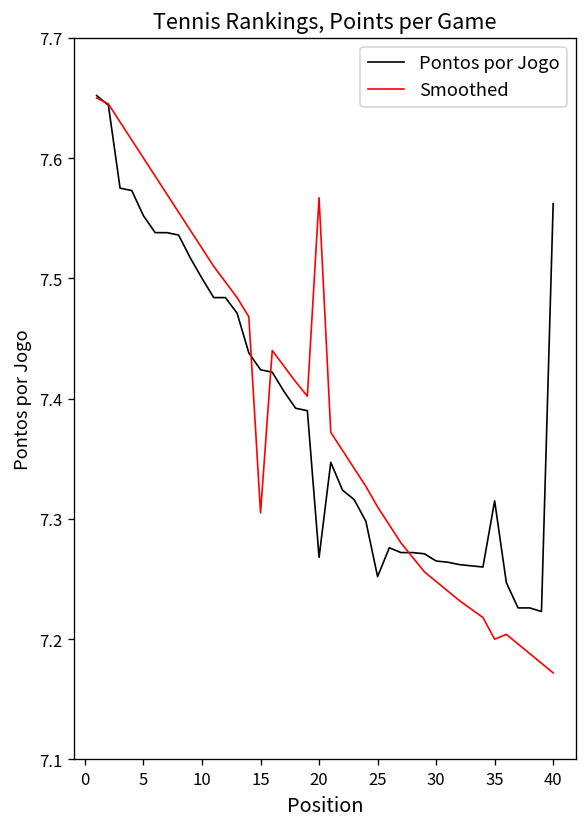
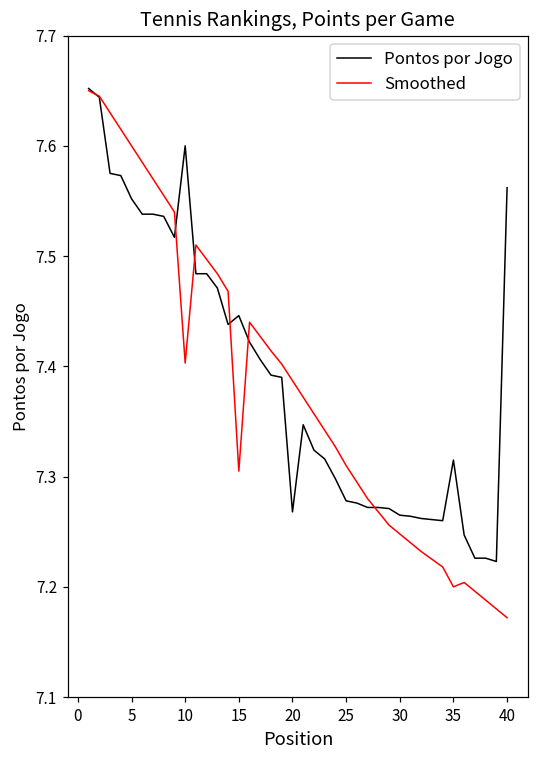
Pontos por Jogo, 10: 7.5 -> 7.6
Smoothed, 10: 7.525 -> 7.403
Pontos por Jogo, 15: 7.424 -> 7.446
Smoothed, 20: 7.567 -> 7.387
Pontos por Jogo, 25: 7.252 -> 7.278
